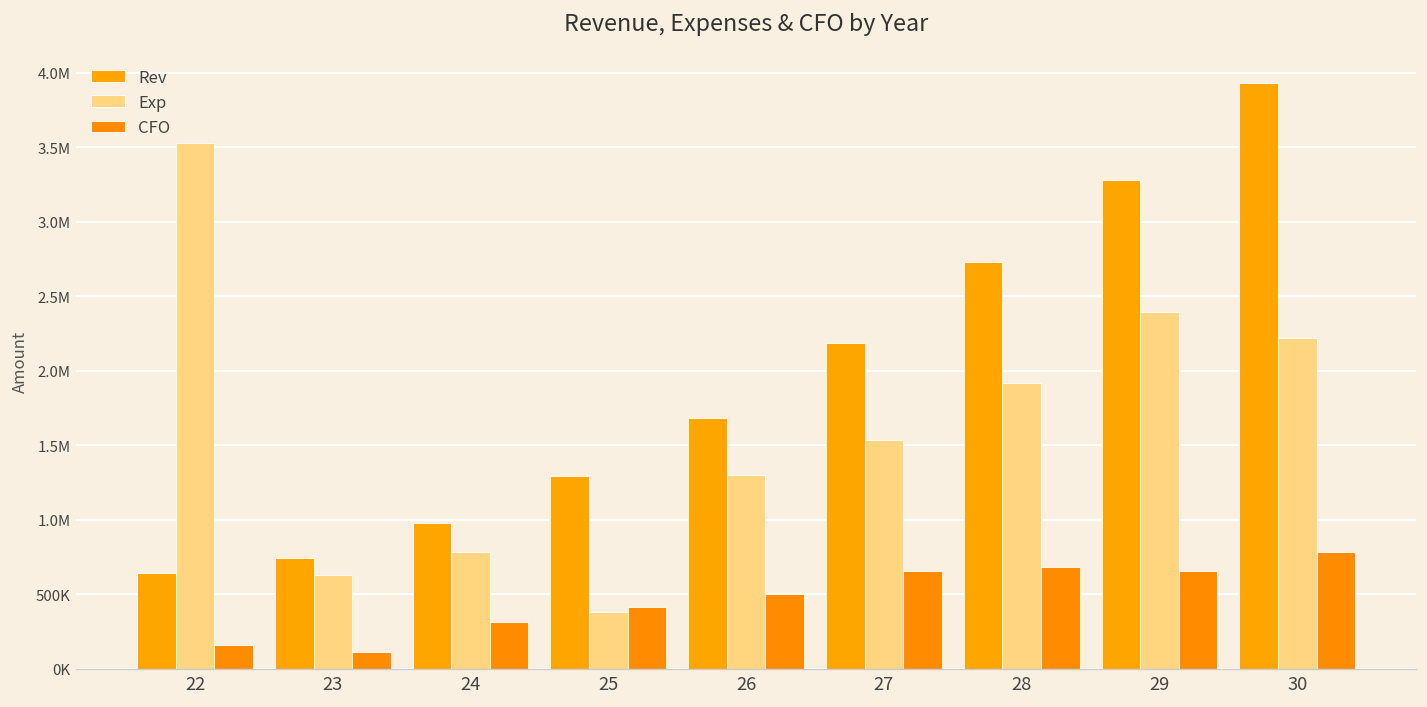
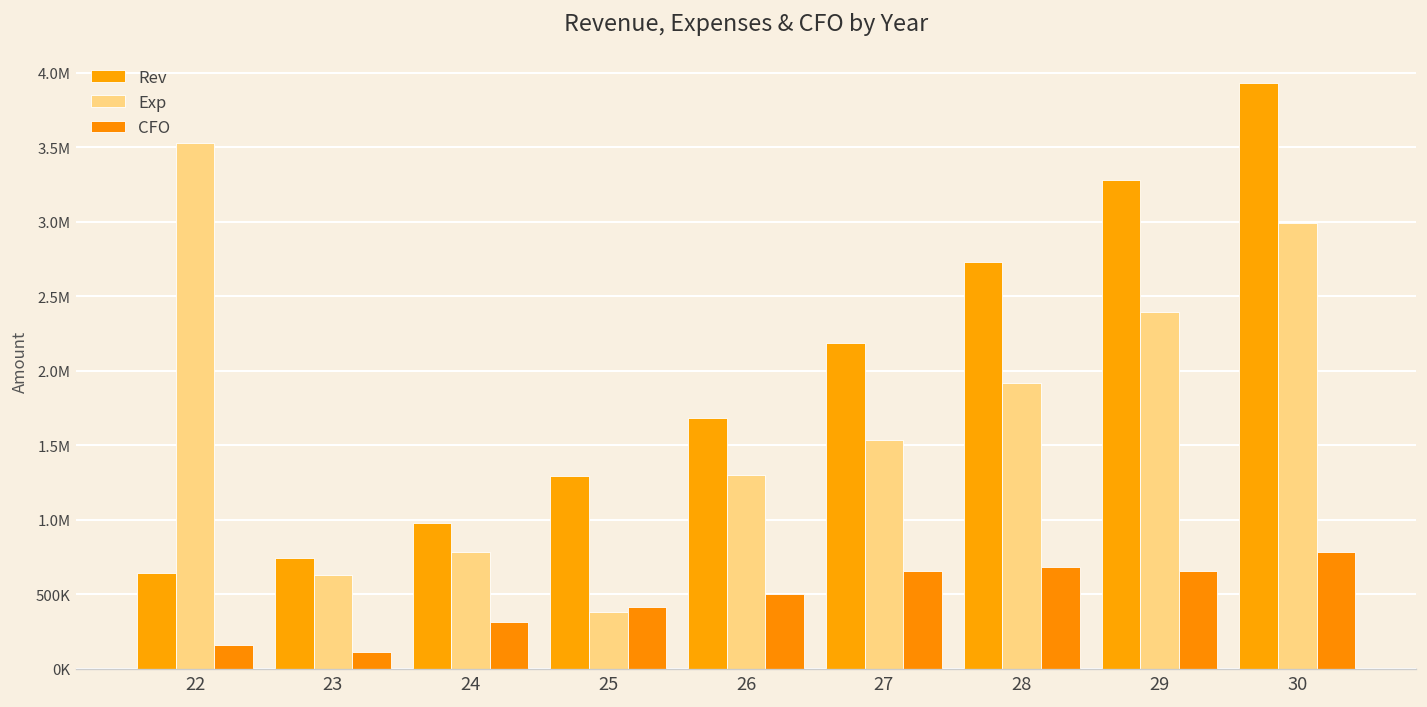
Exp, 30: 2220000 -> 2990000
